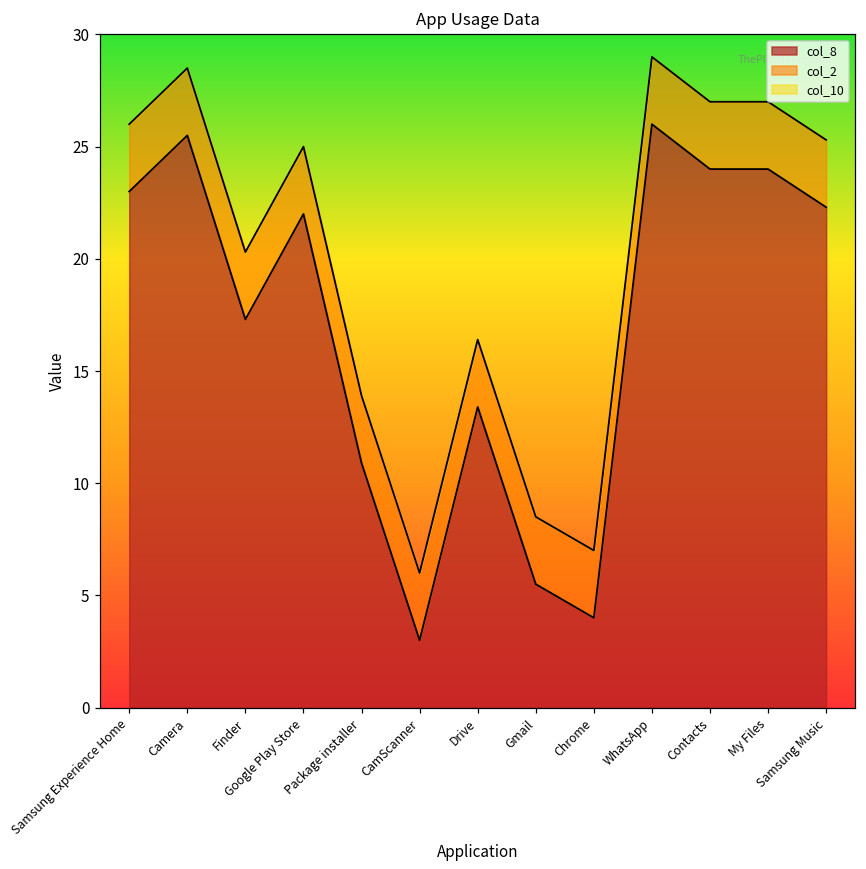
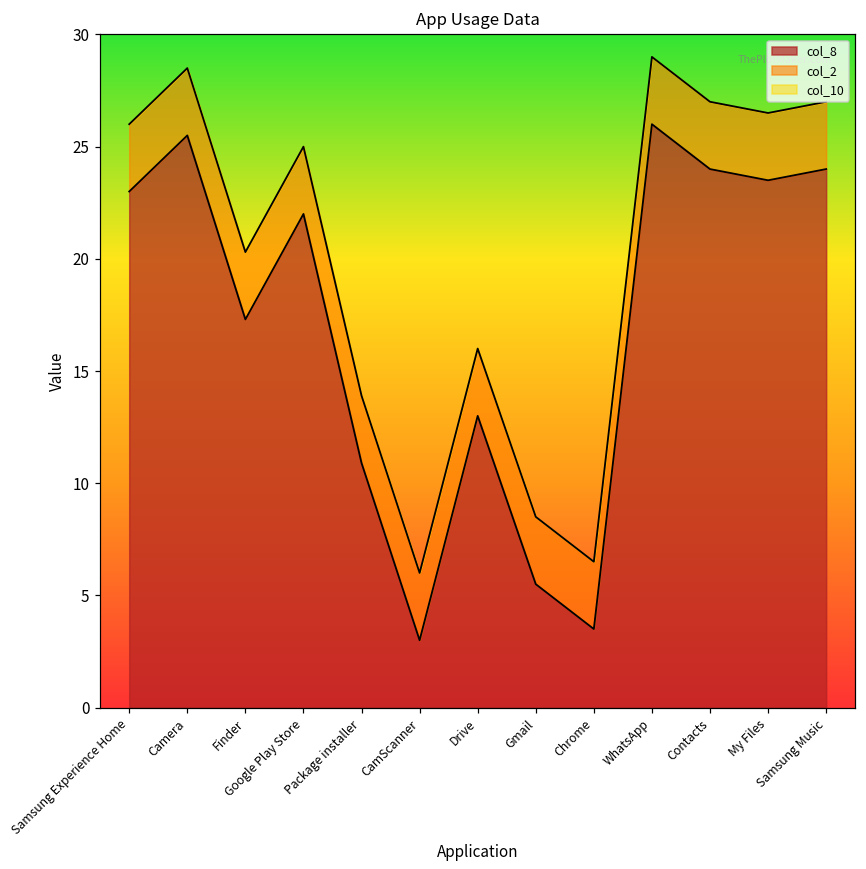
col_8, Drive: 13.4 -> 13.0
col_8, Chrome: 4.0 -> 3.5
col_8, My Files: 24.0 -> 23.5
col_8, Samsung Music: 22.3 -> 24.0
